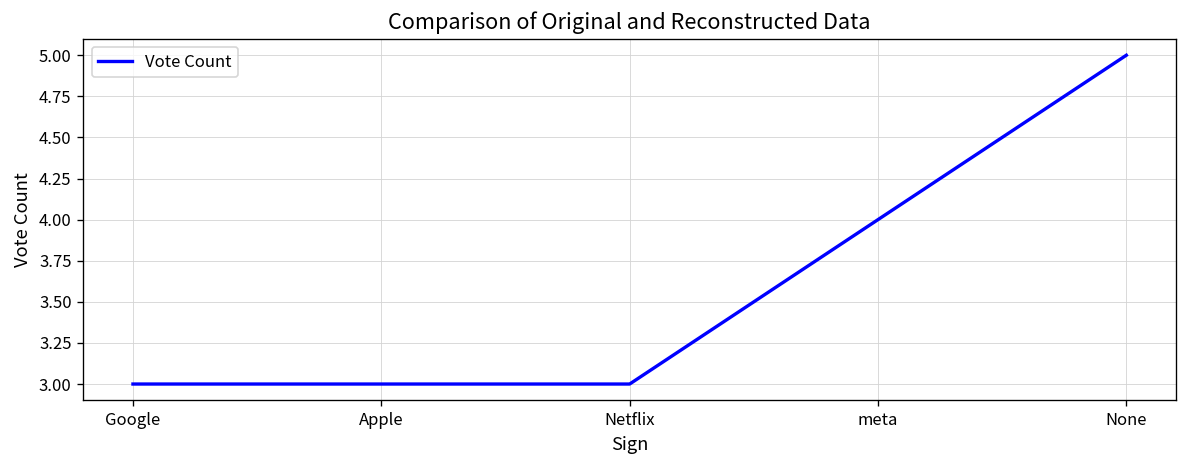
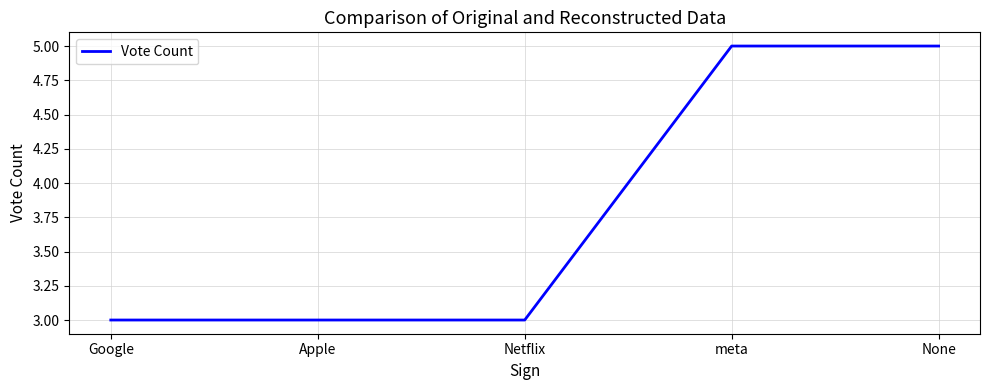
meta: 4 -> 5
